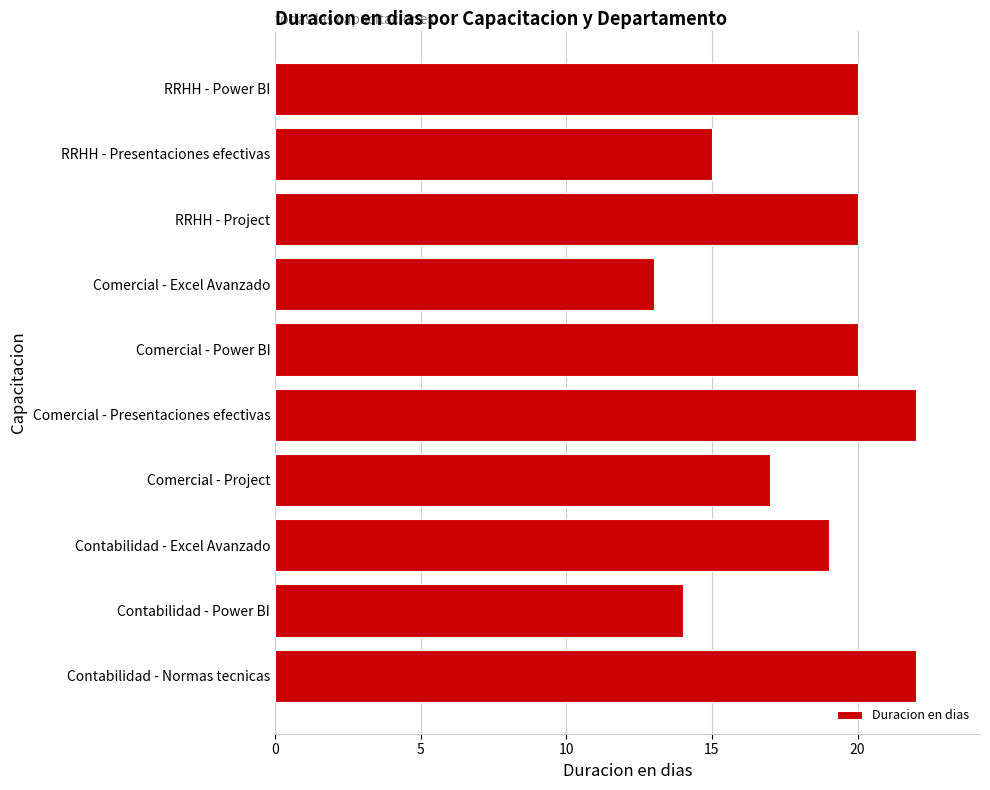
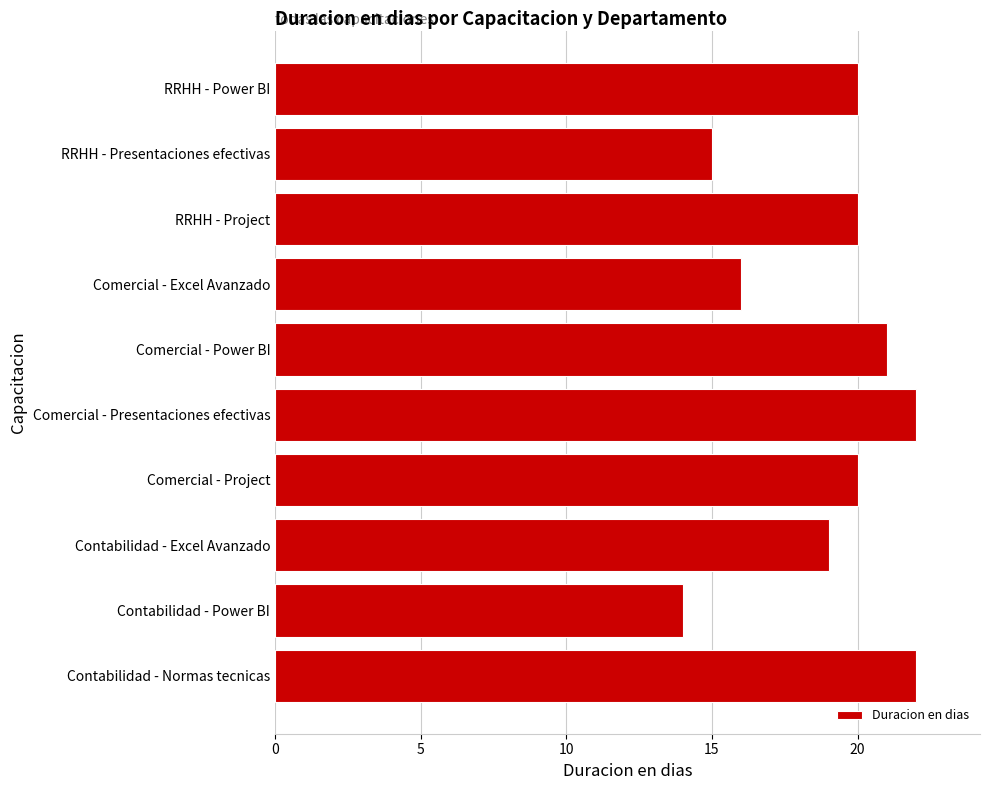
Comercial - Excel Avanzado: 13 -> 16
Comercial - Power BI: 20 -> 21
Comercial - Project: 17 -> 20
